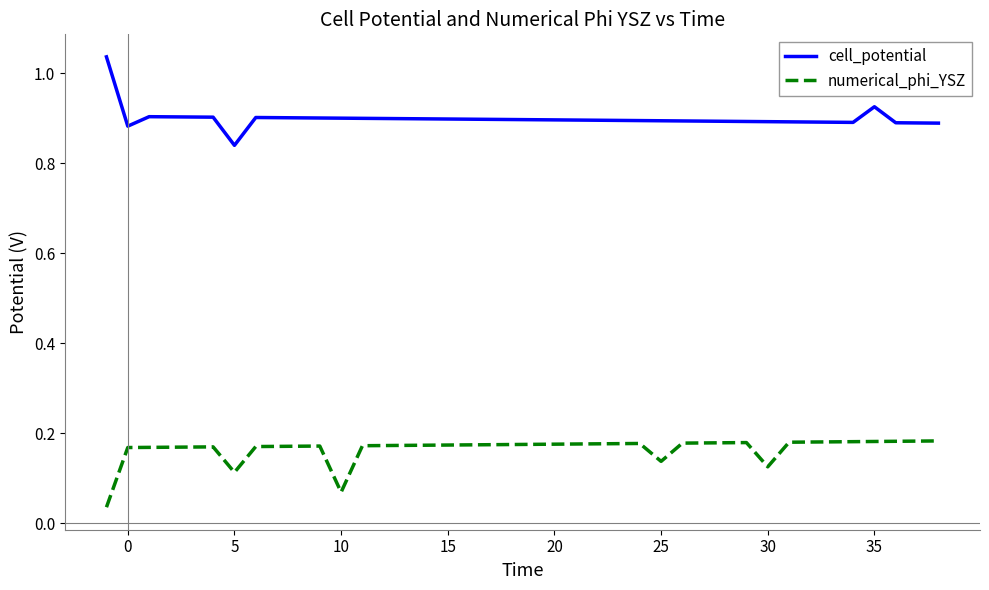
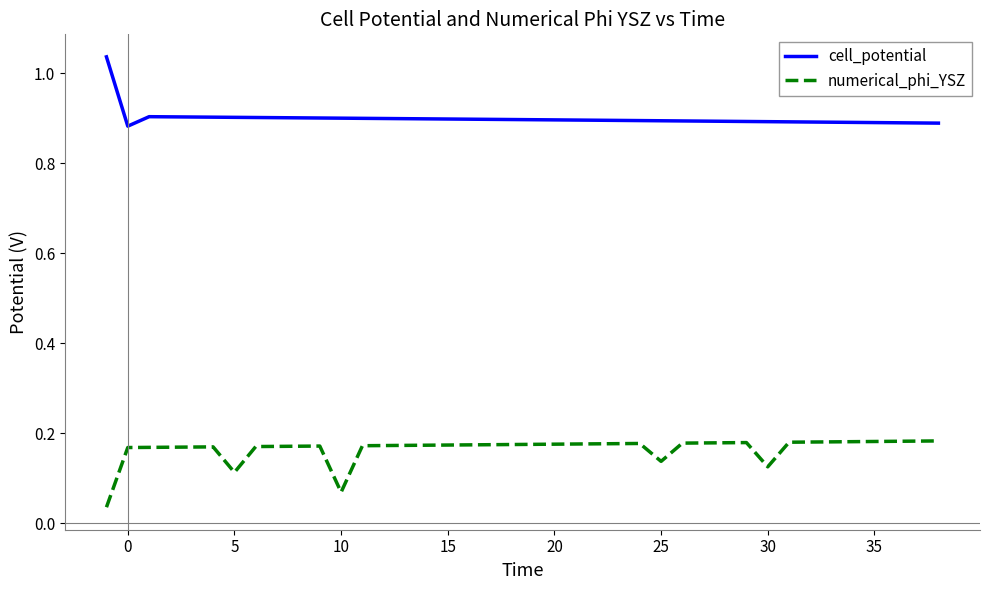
cell_potential, 5: 0.84 -> 0.90
cell_potential, 35: 0.93 -> 0.89
